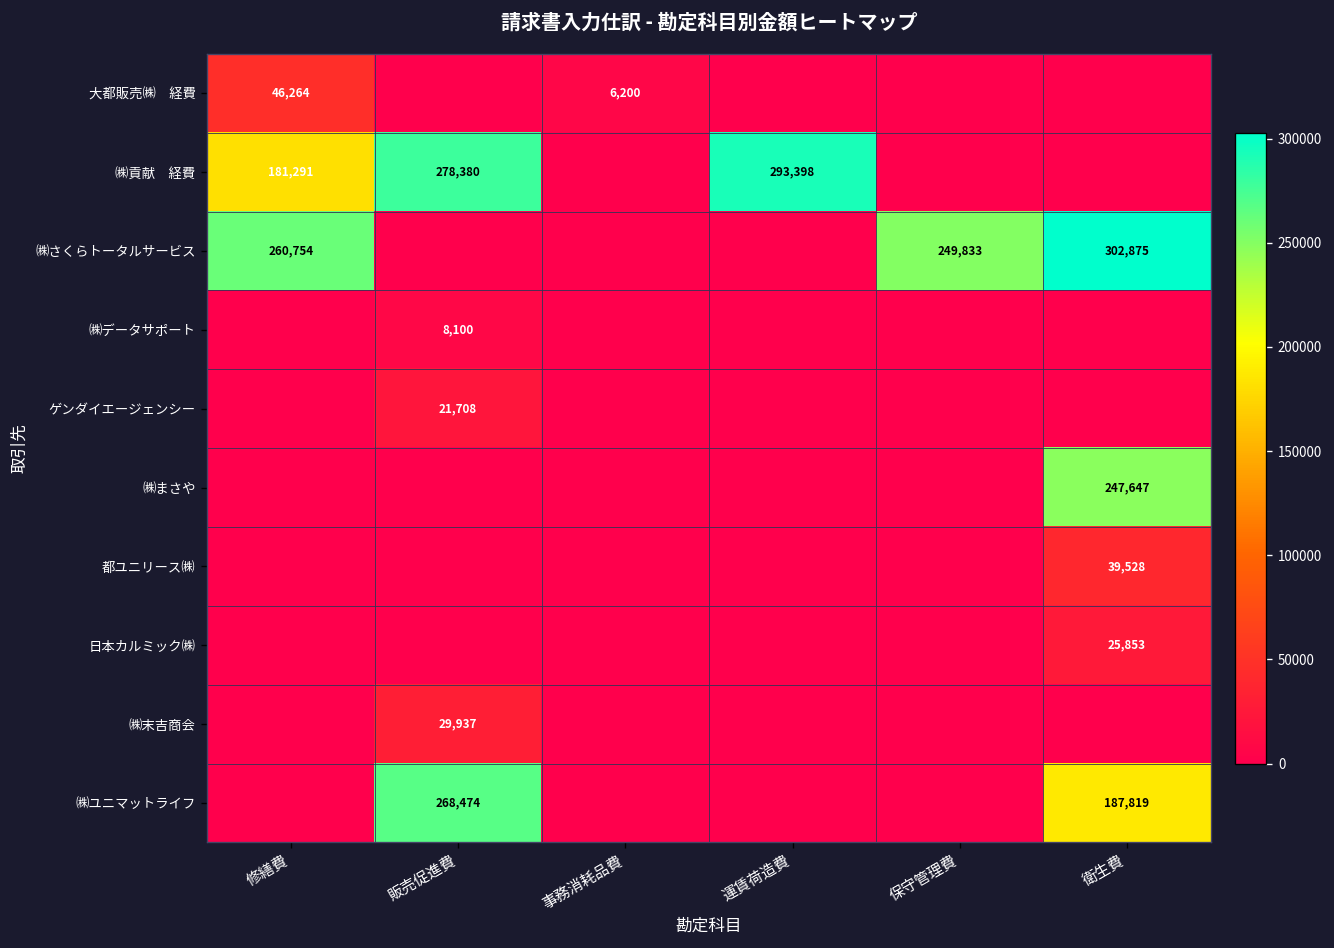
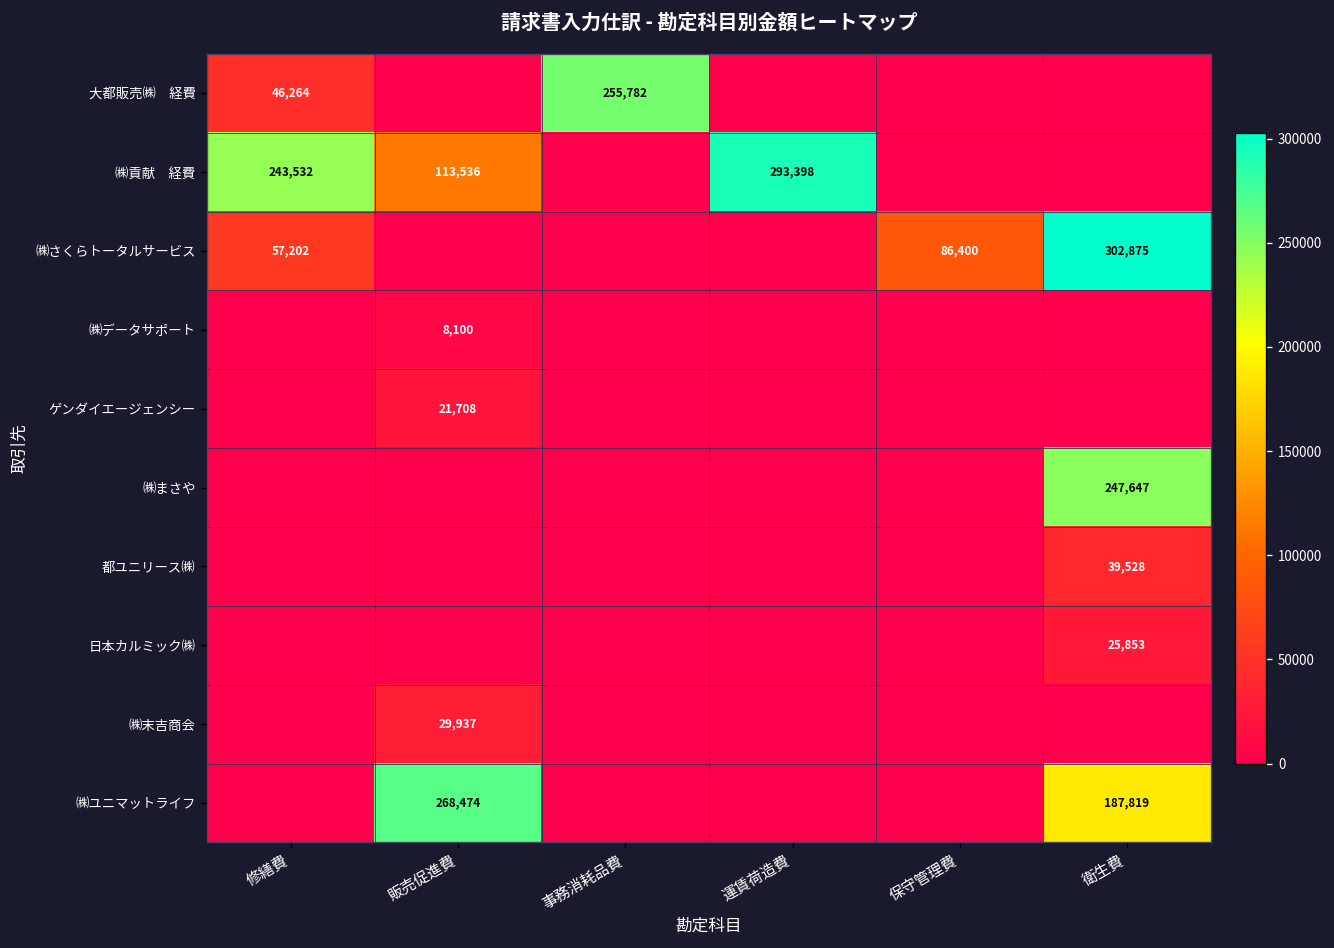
大都販売㈱ 経費, 事務消耗品費: 6,200 -> 255,782
㈱貢献 経費, 修繕費: 181,291 -> 243,532
㈱貢献 経費, 販売促進費: 278,380 -> 113,536
㈱さくらトータルサービス, 修繕費: 260,754 -> 57,202
㈱さくらトータルサービス, 保守管理費: 249,833 -> 86,400
